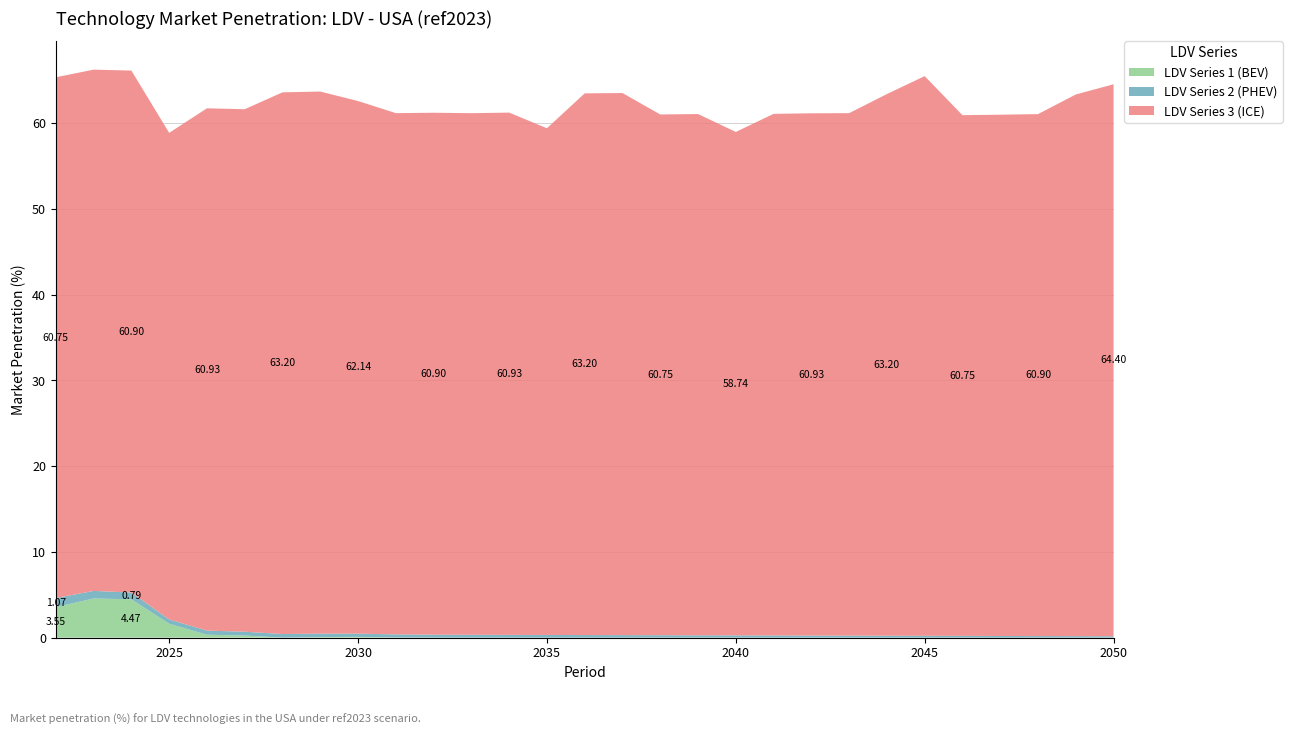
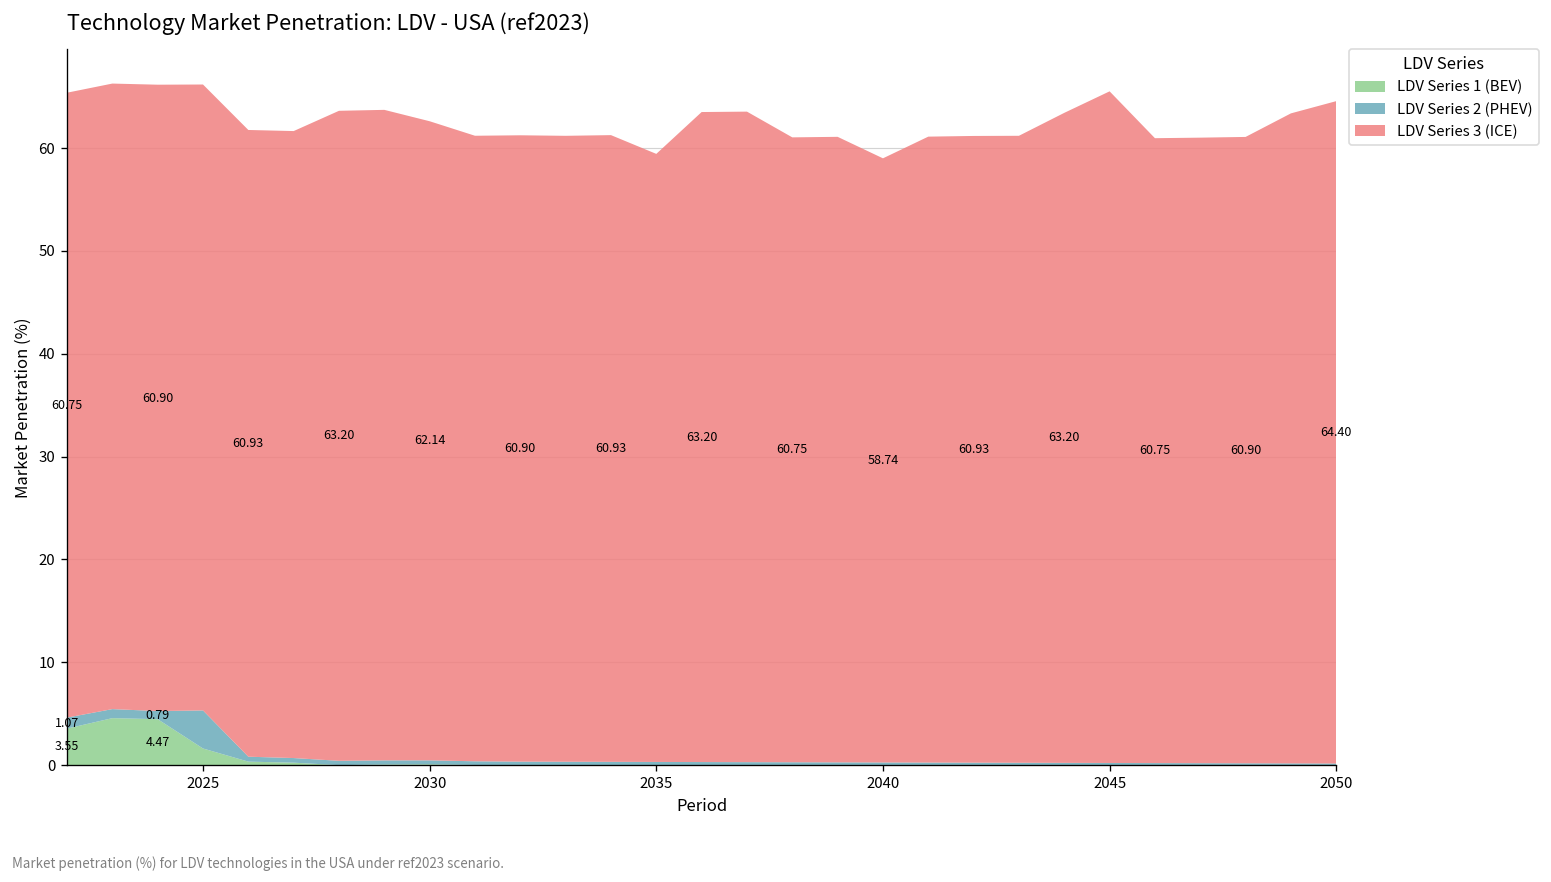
LDV Series 2 (PHEV), 2025: 1 -> 4
LDV Series 3 (ICE), 2025: 57 -> 61
